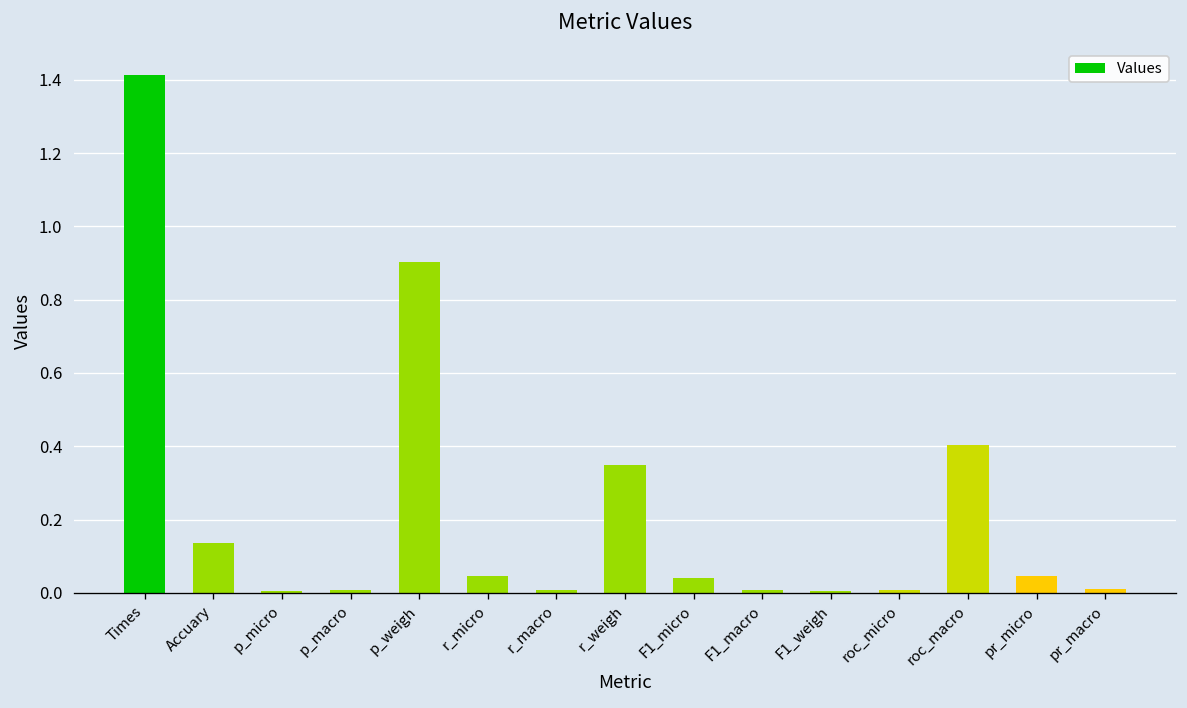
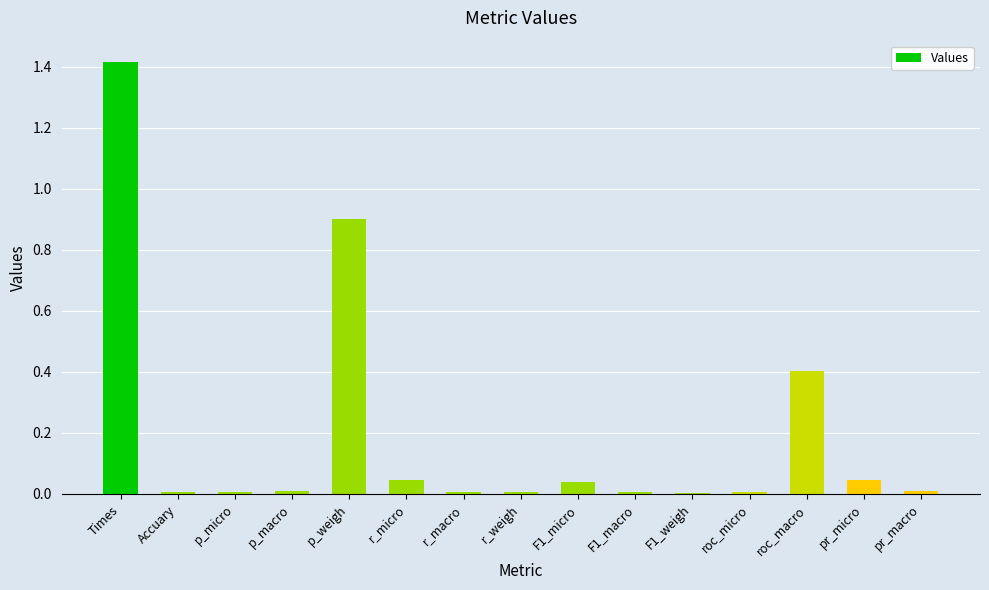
Accuary: 0.13 -> 0.01
r_weigh: 0.35 -> 0.01
